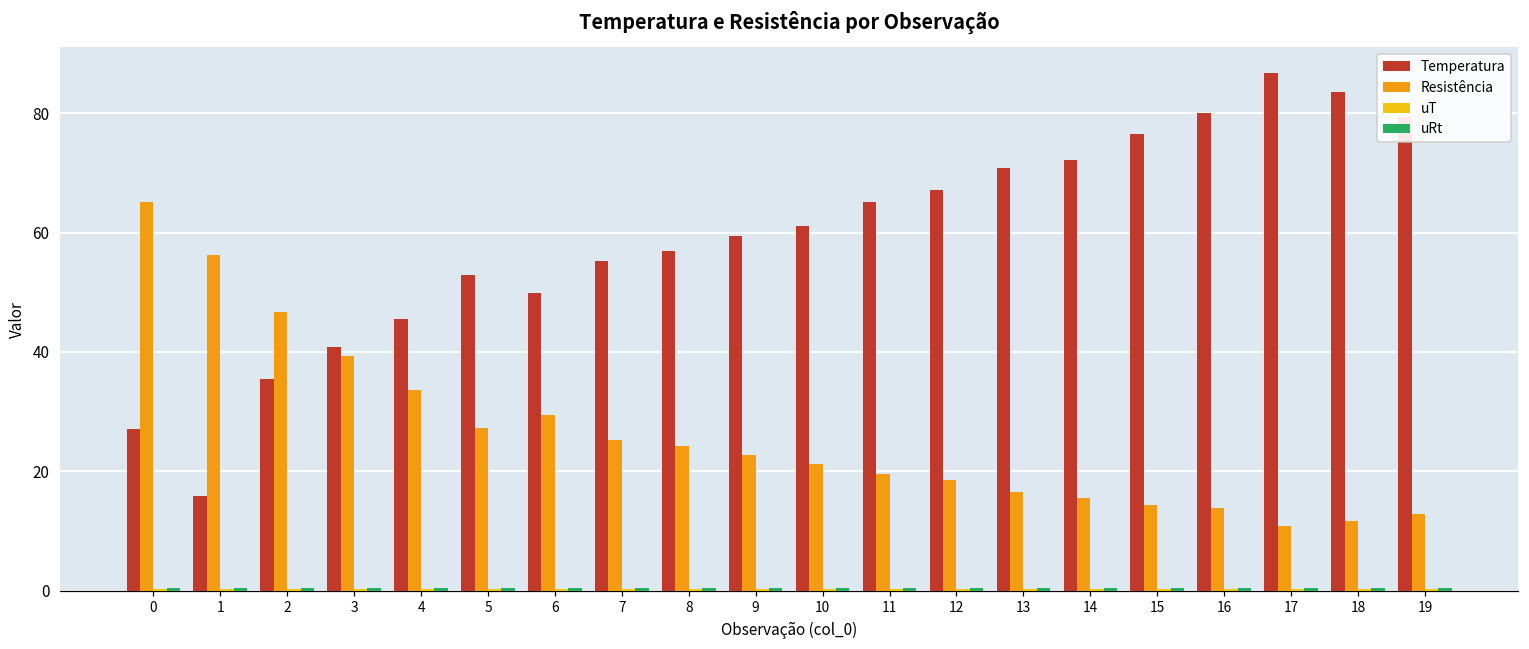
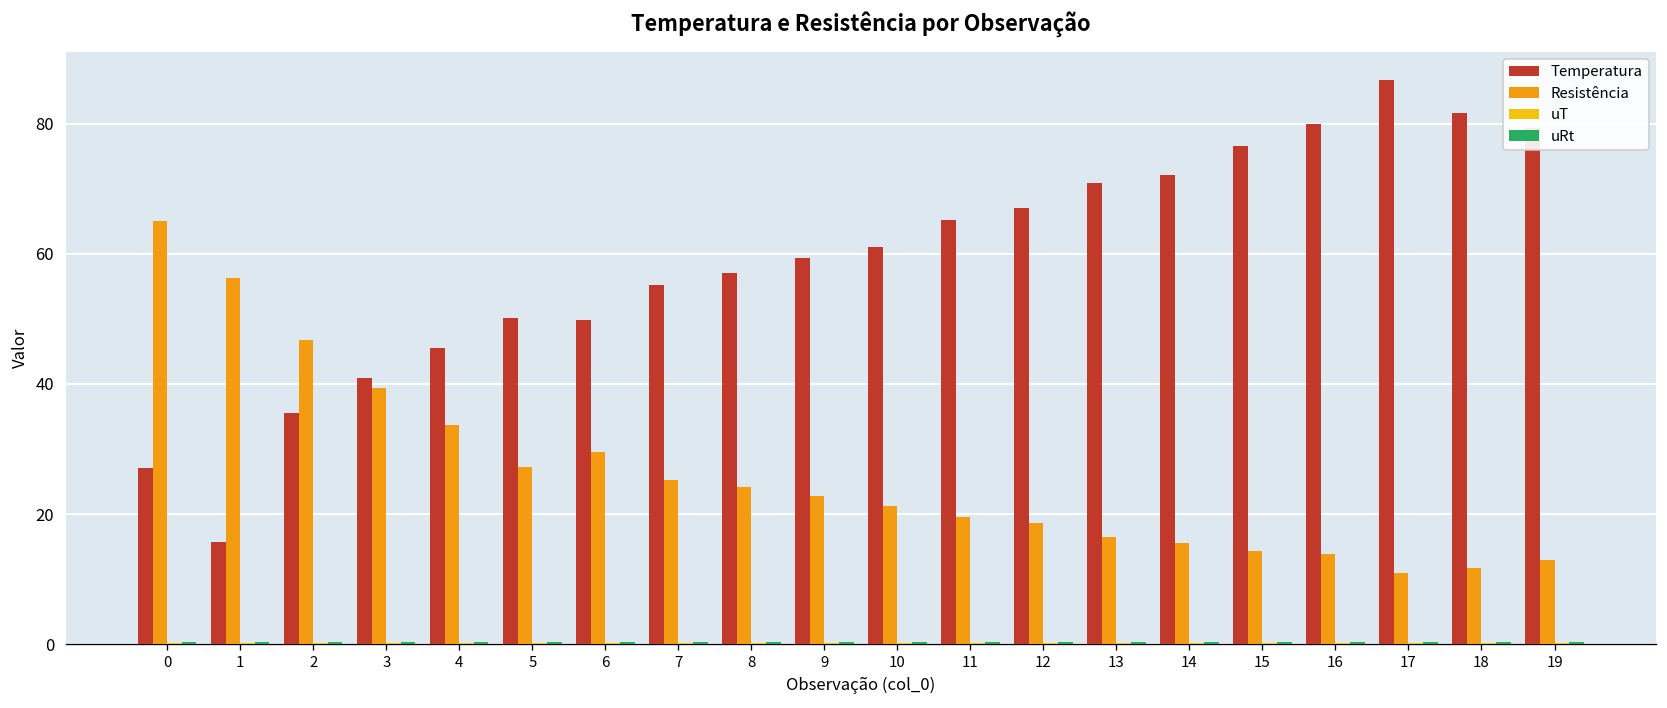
Temperatura, 5: 53 -> 50
Temperatura, 18: 84 -> 82
